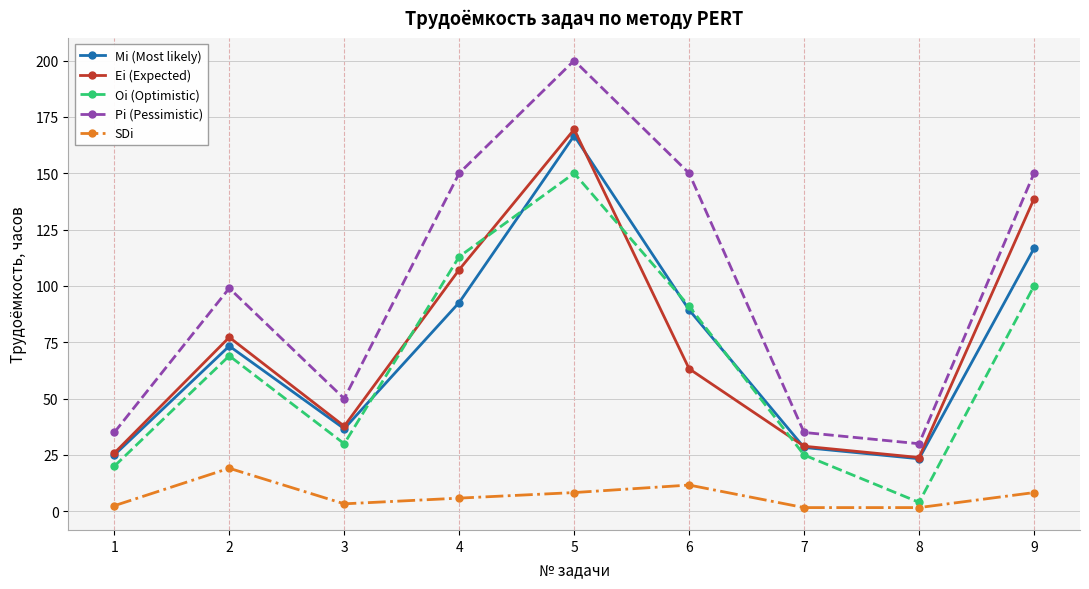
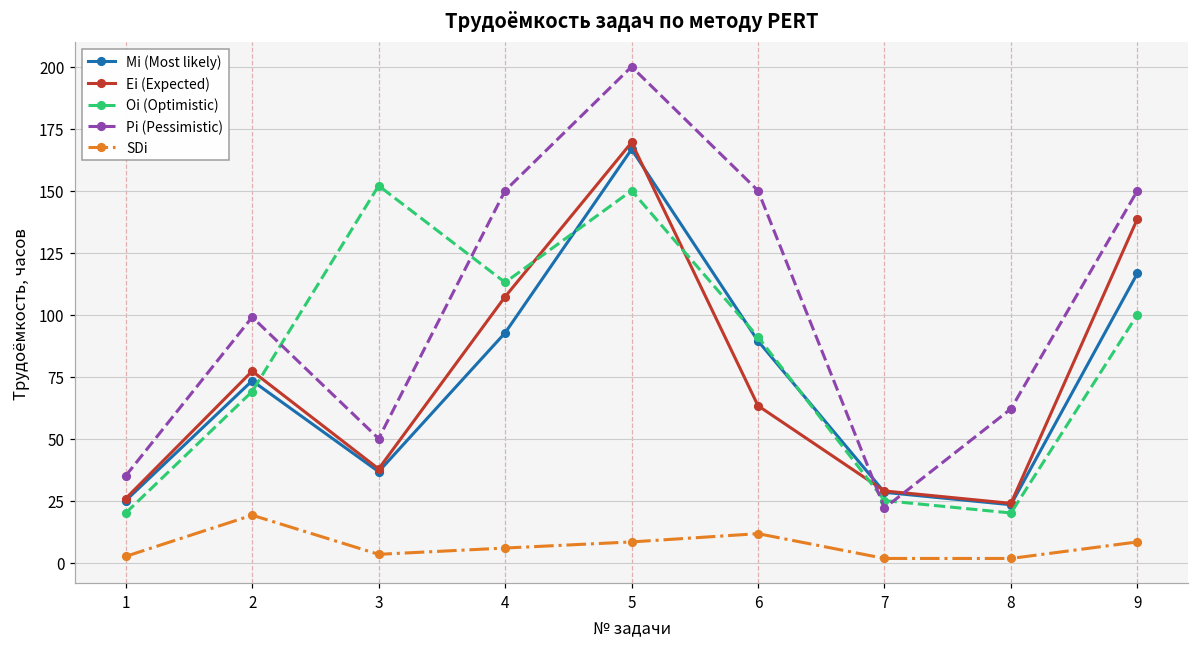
Oi (Optimistic), 3: 30 -> 152
Pi (Pessimistic), 7: 35 -> 22
Oi (Optimistic), 8: 4 -> 20
Pi (Pessimistic), 8: 30 -> 62
